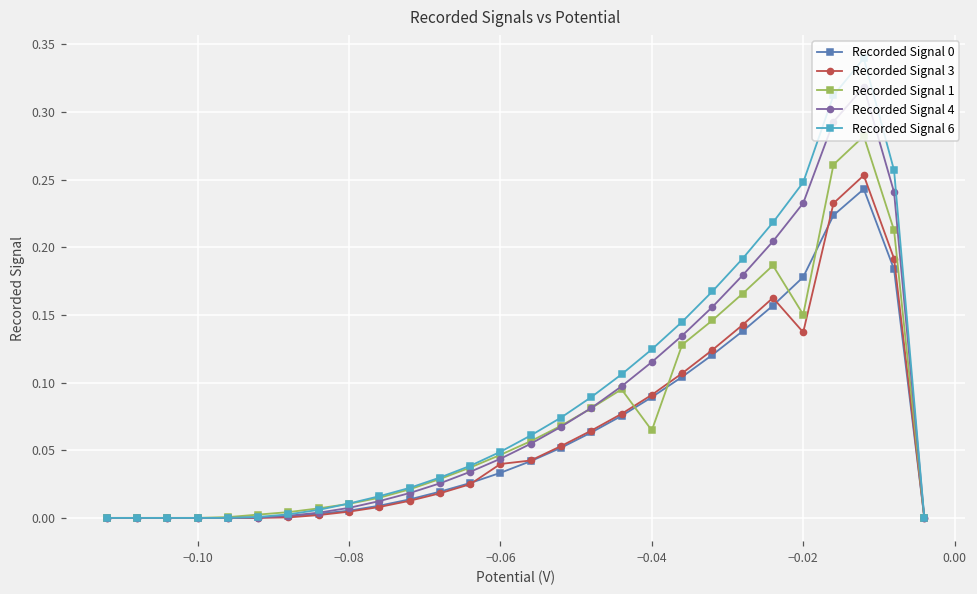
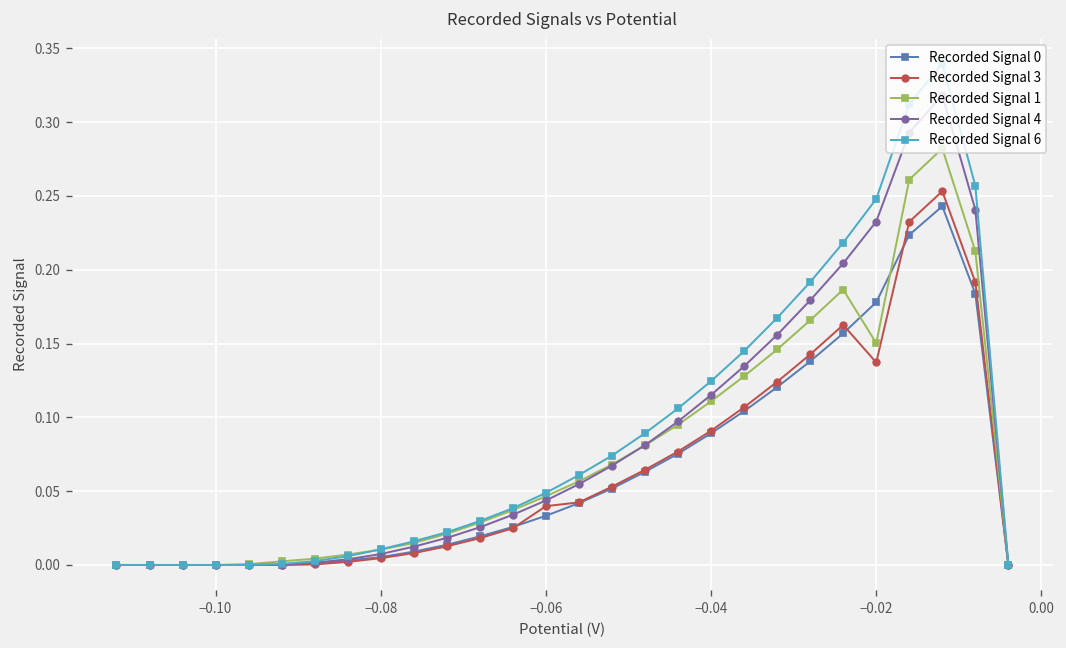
Recorded Signal 1, −0.04: 0.065 -> 0.111
